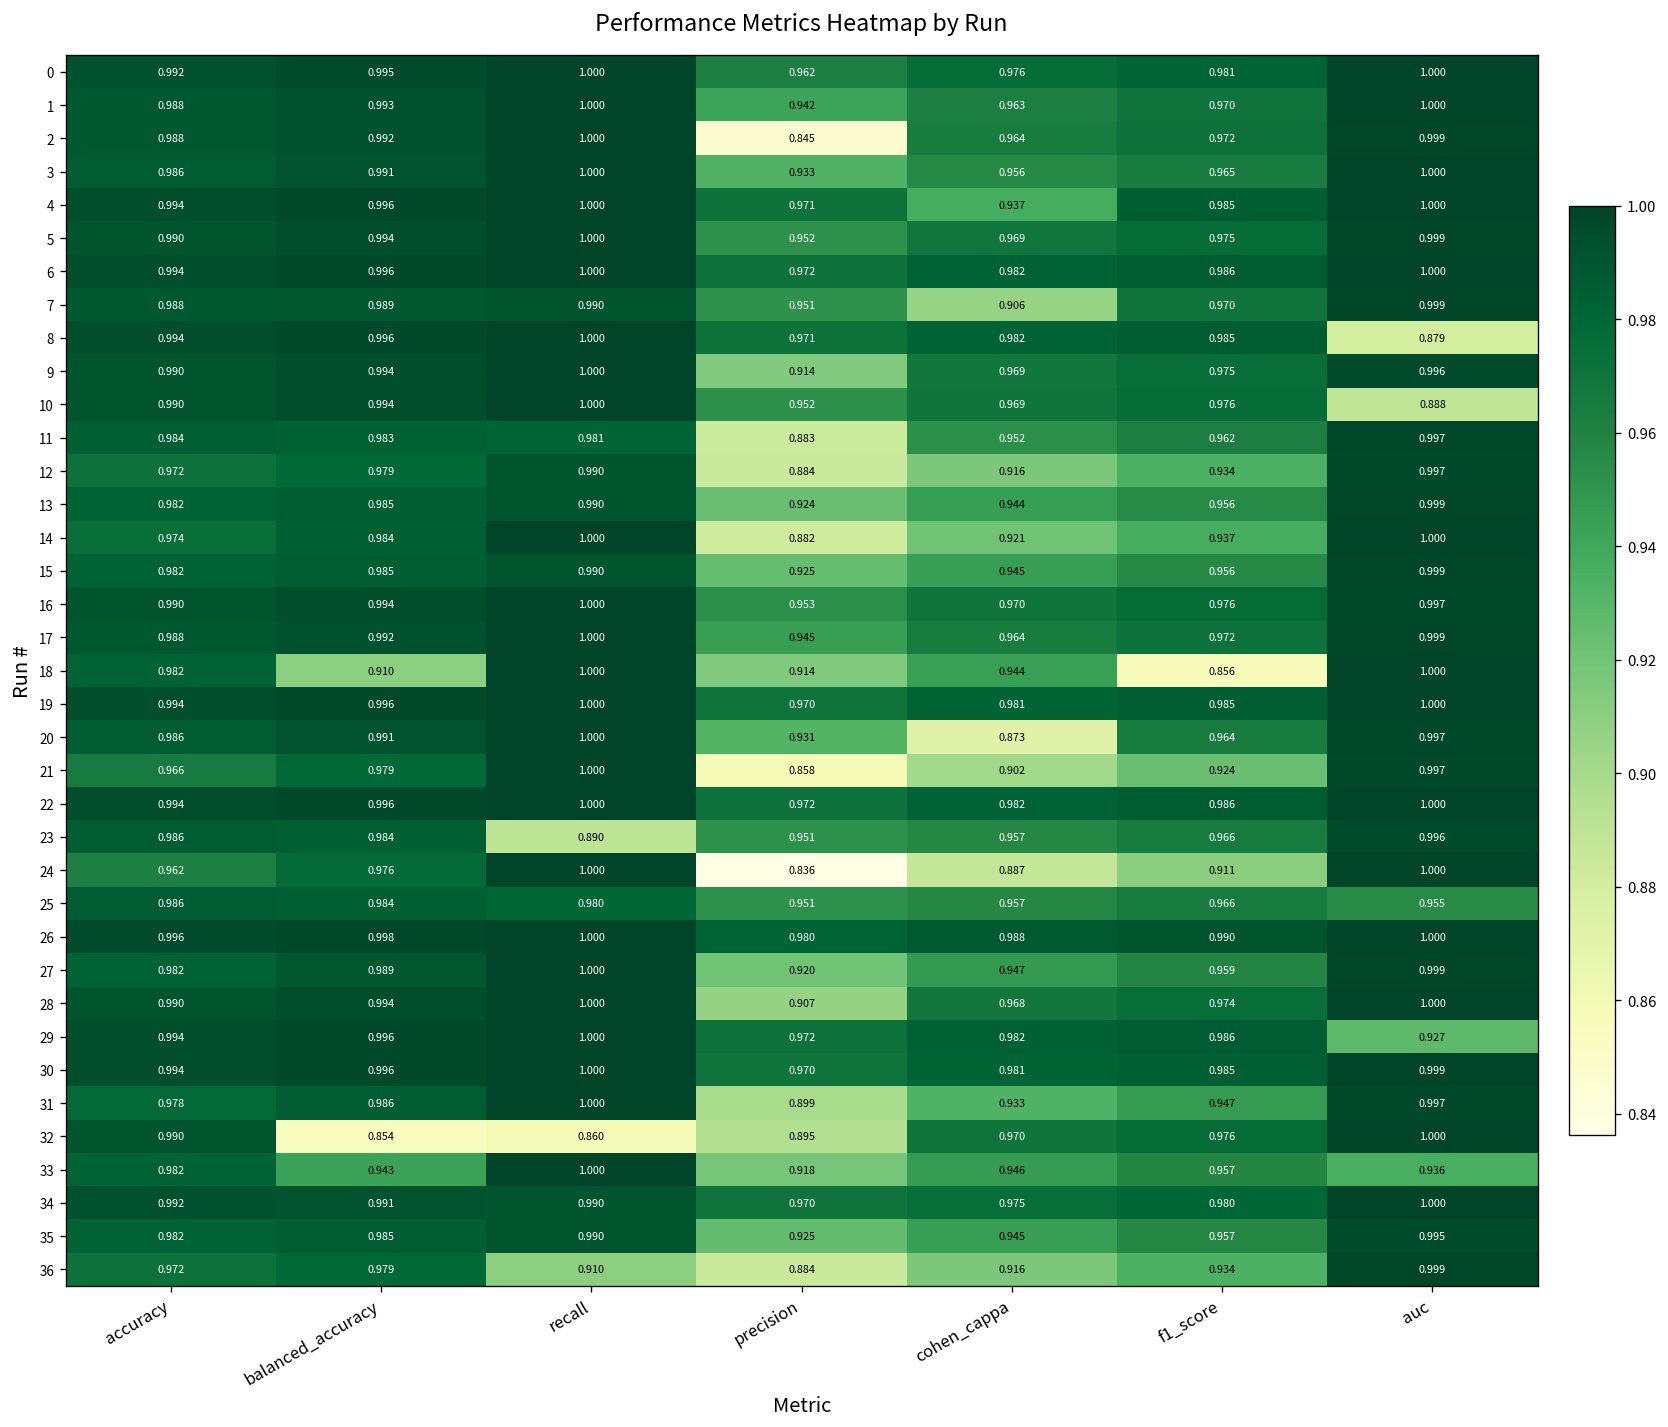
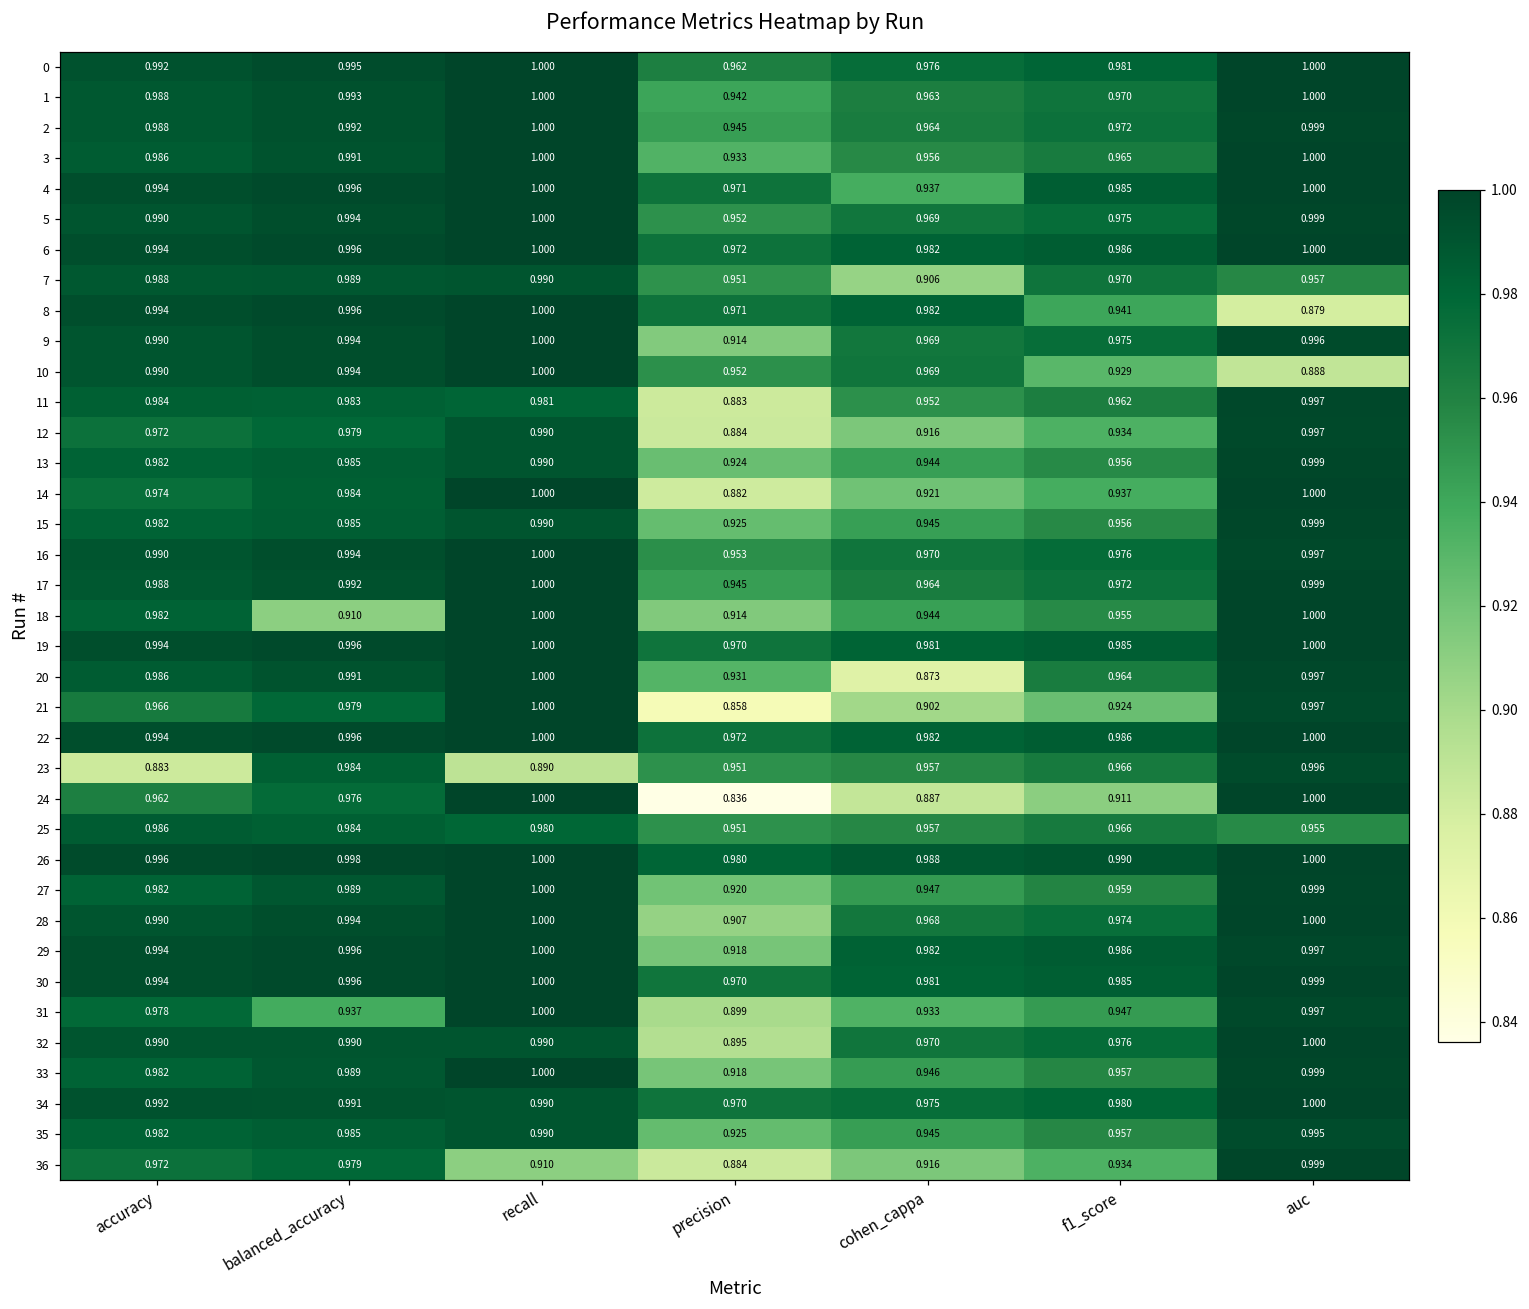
2, precision: 0.845 -> 0.945
7, auc: 0.999 -> 0.957
8, f1_score: 0.985 -> 0.941
10, f1_score: 0.976 -> 0.929
18, f1_score: 0.856 -> 0.955
23, accuracy: 0.986 -> 0.883
29, precision: 0.972 -> 0.918
29, auc: 0.927 -> 0.997
31, balanced_accuracy: 0.986 -> 0.937
32, balanced_accuracy: 0.854 -> 0.990
32, recall: 0.860 -> 0.990
33, balanced_accuracy: 0.943 -> 0.989
33, auc: 0.936 -> 0.999
